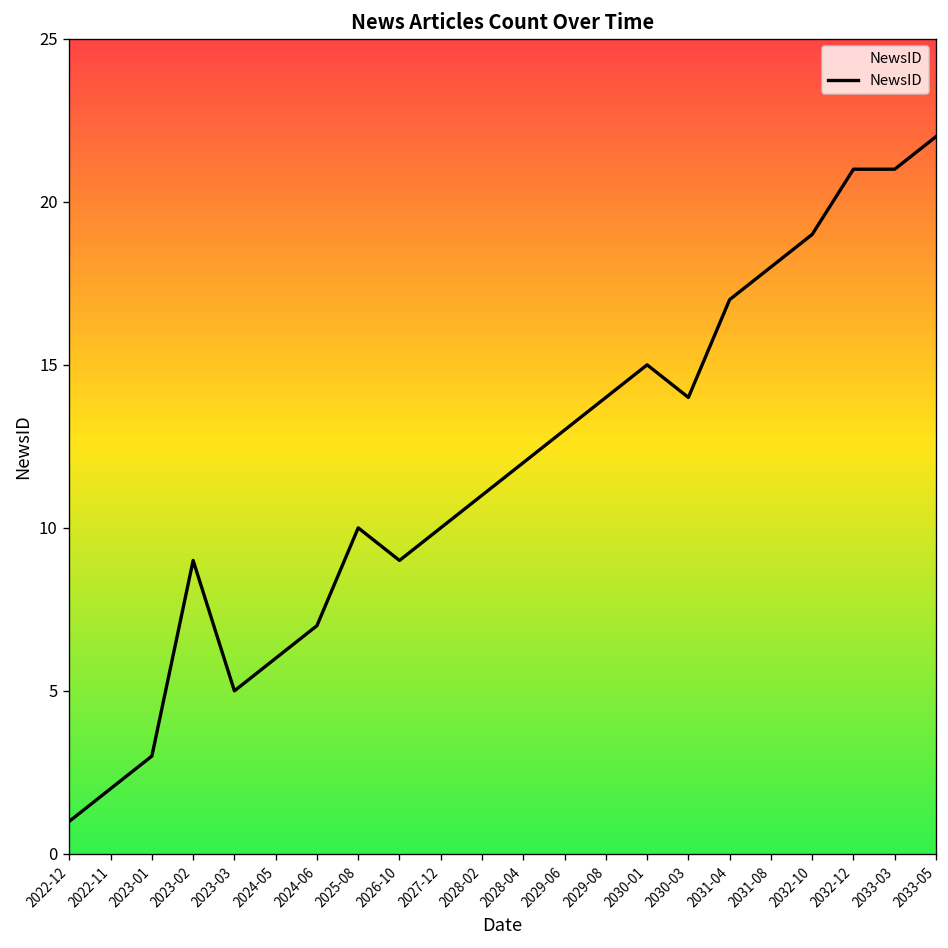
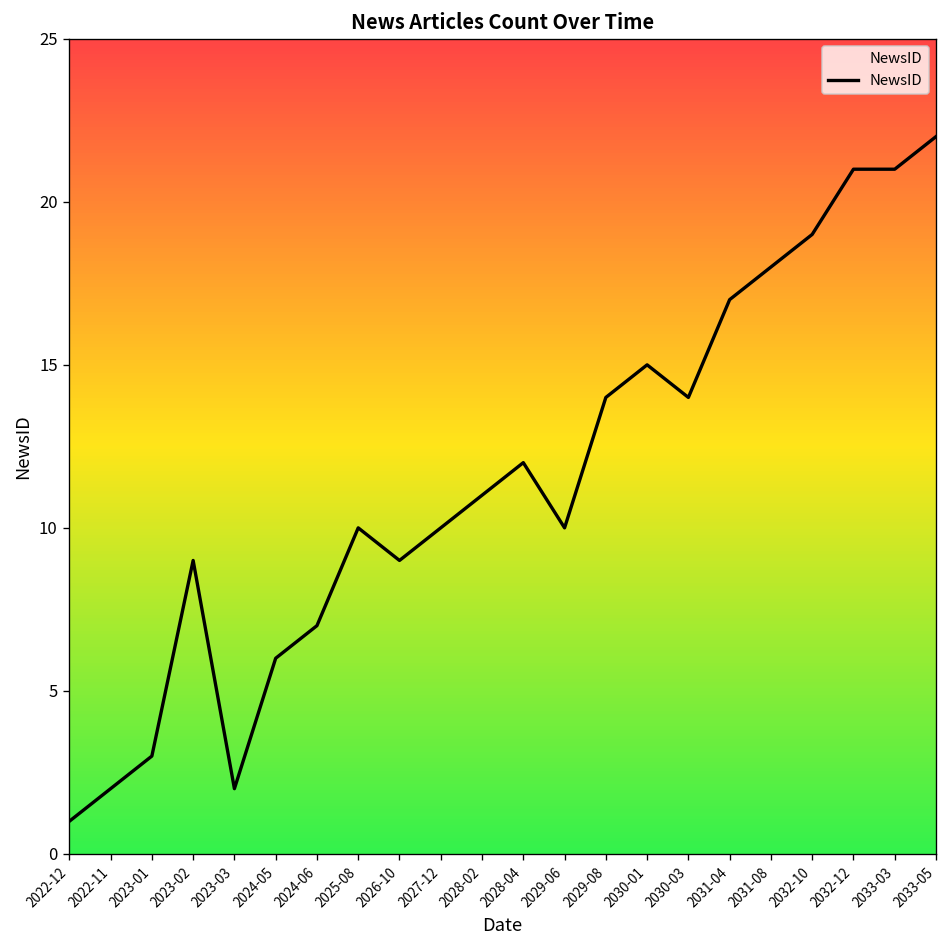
2023-03: 5 -> 2
2029-06: 13 -> 10
